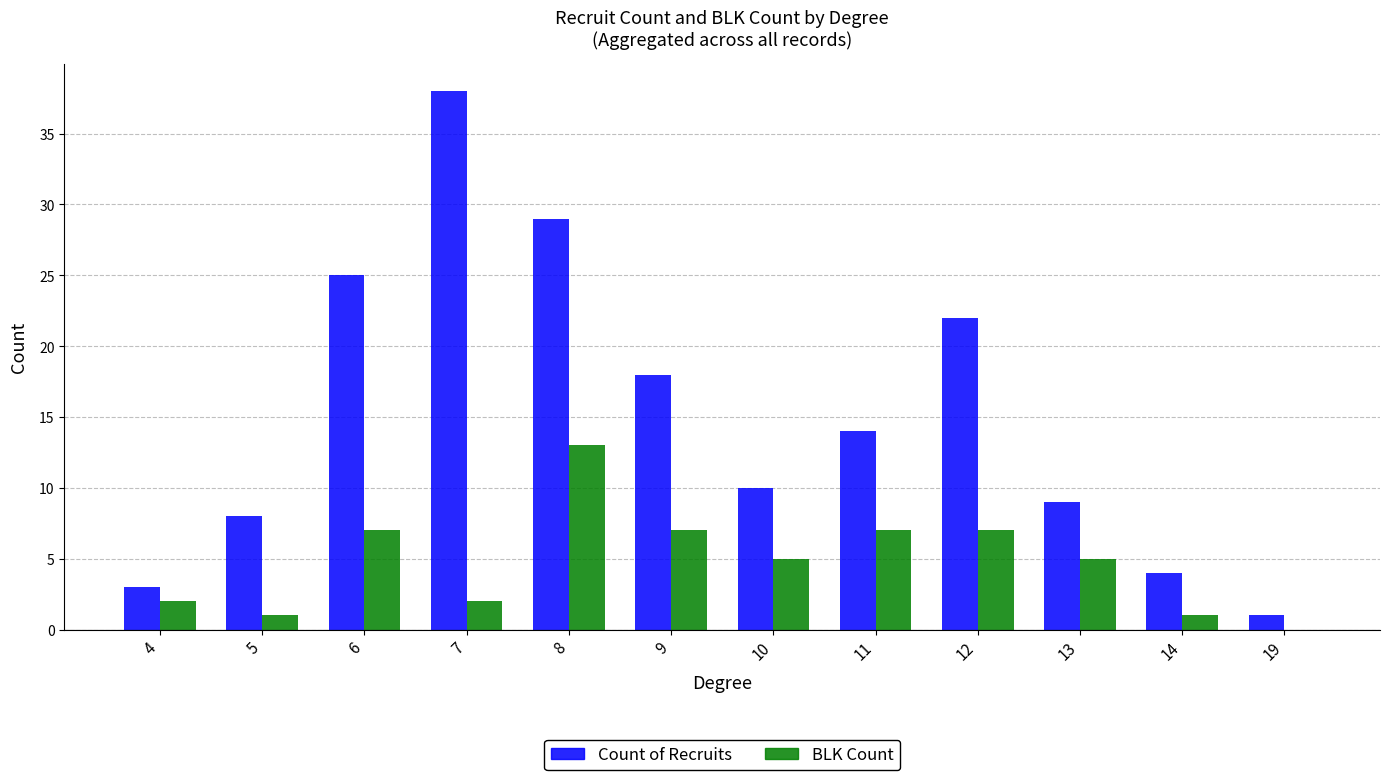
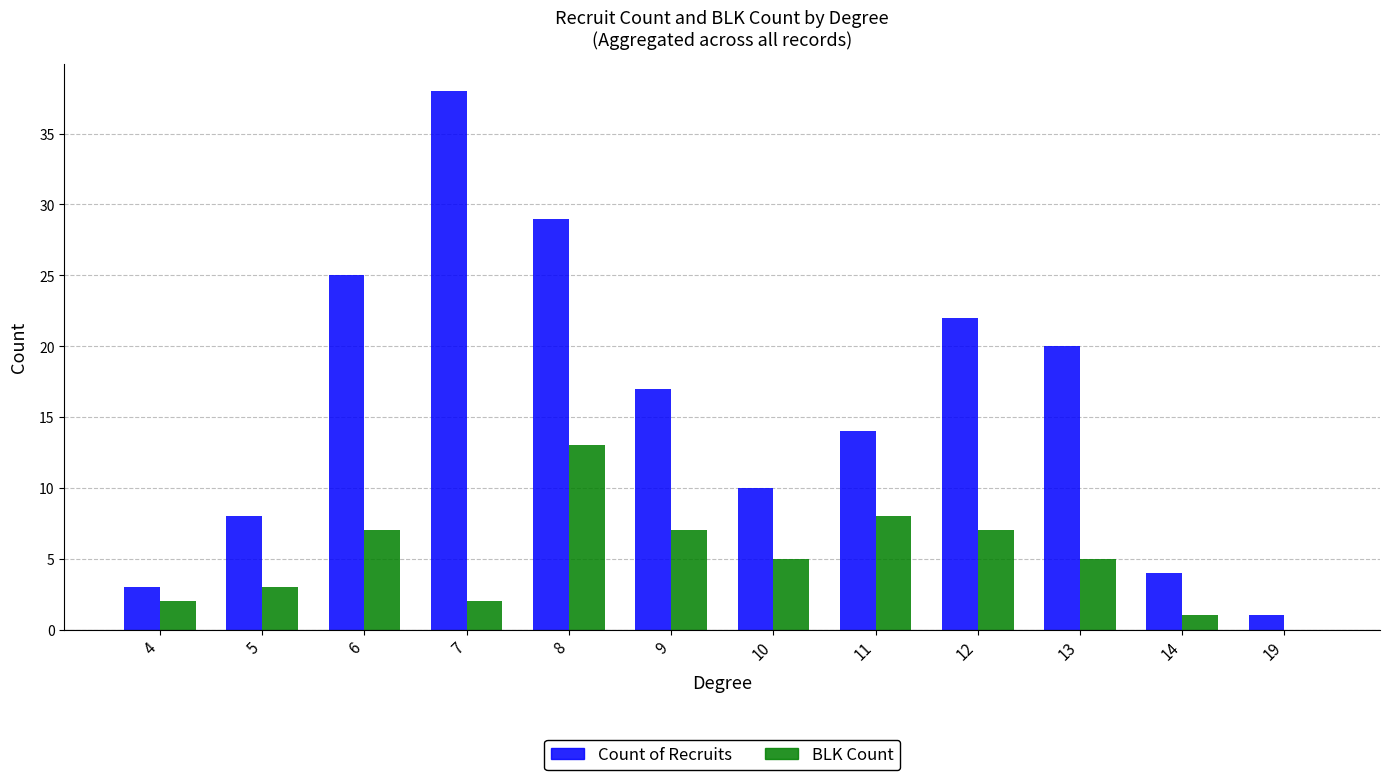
BLK Count, 5: 1 -> 3
Count of Recruits, 9: 18 -> 17
BLK Count, 11: 7 -> 8
Count of Recruits, 13: 9 -> 20
